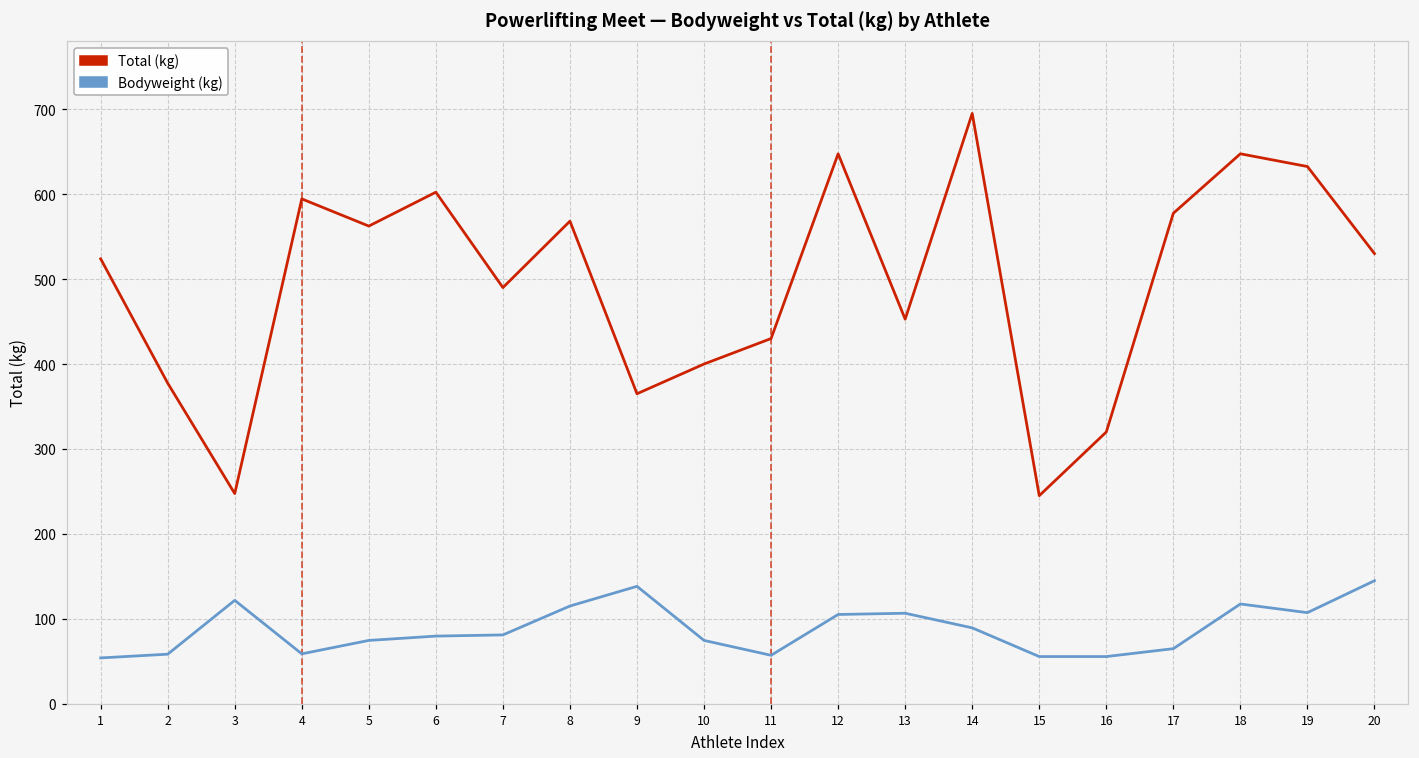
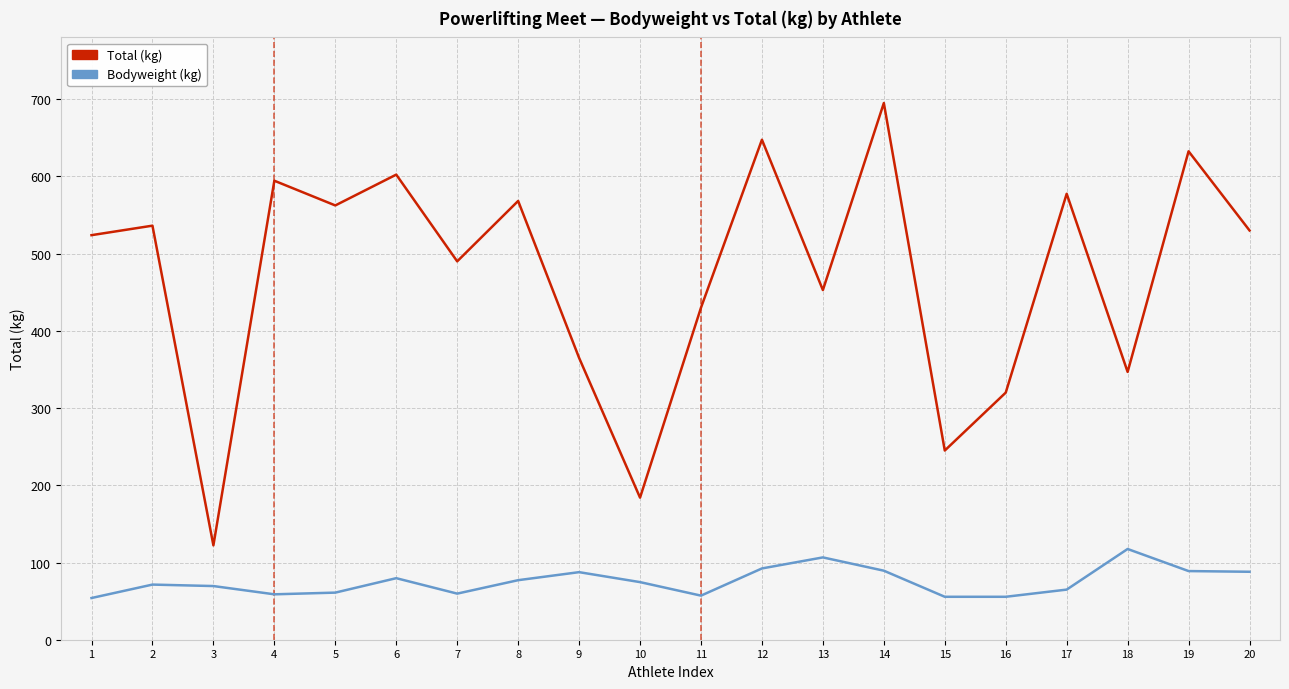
Total (kg), 2: 380 -> 540
Bodyweight (kg), 2: 60 -> 70
Total (kg), 3: 250 -> 120
Bodyweight (kg), 3: 120 -> 70
Bodyweight (kg), 5: 70 -> 60
Bodyweight (kg), 7: 80 -> 60
Bodyweight (kg), 8: 120 -> 80
Bodyweight (kg), 9: 140 -> 90
Total (kg), 10: 400 -> 180
Bodyweight (kg), 12: 110 -> 90
Total (kg), 18: 650 -> 350
Bodyweight (kg), 19: 110 -> 90
Bodyweight (kg), 20: 140 -> 90
